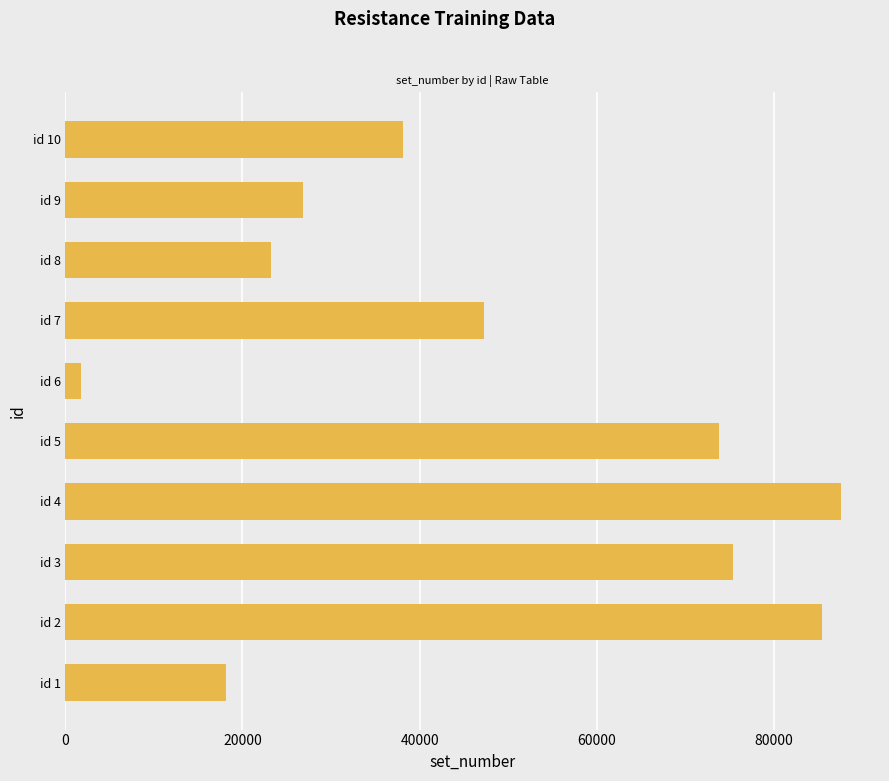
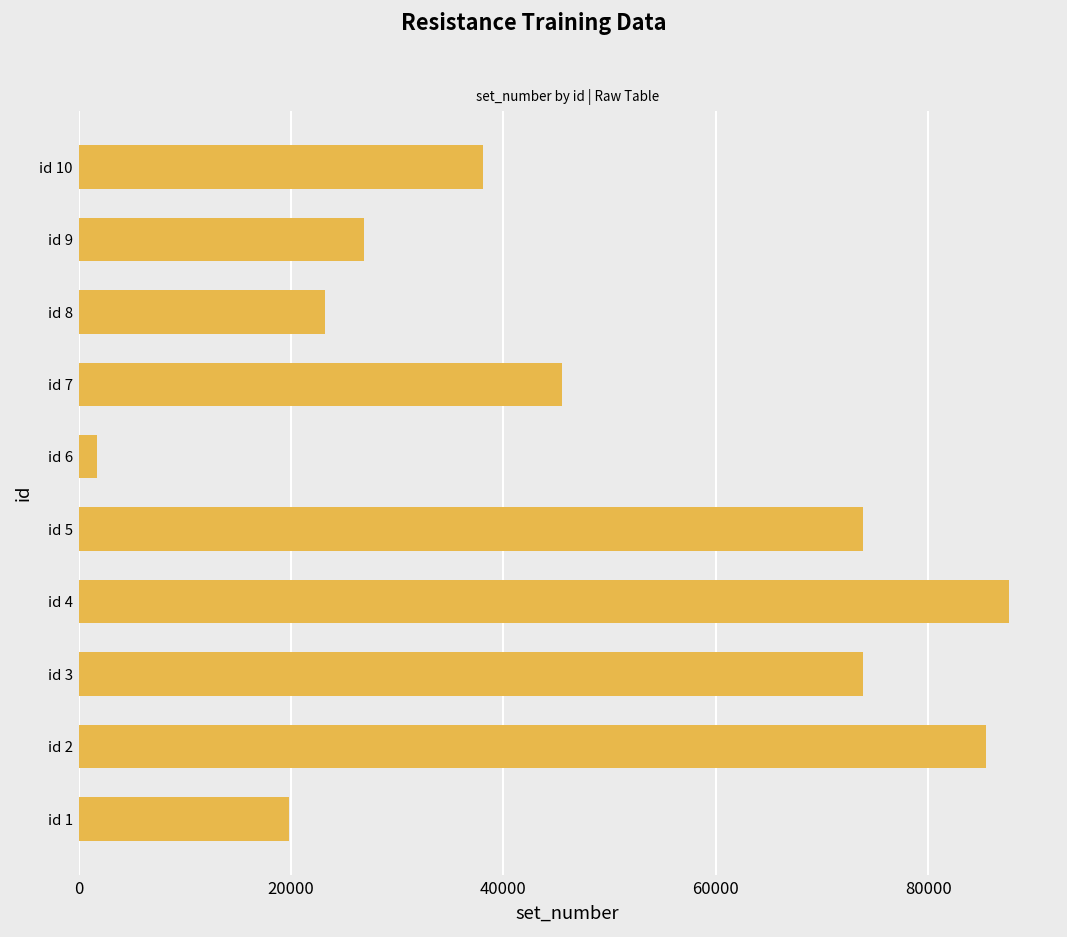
id 7: 47000 -> 46000
id 3: 75000 -> 74000
id 1: 18000 -> 20000
